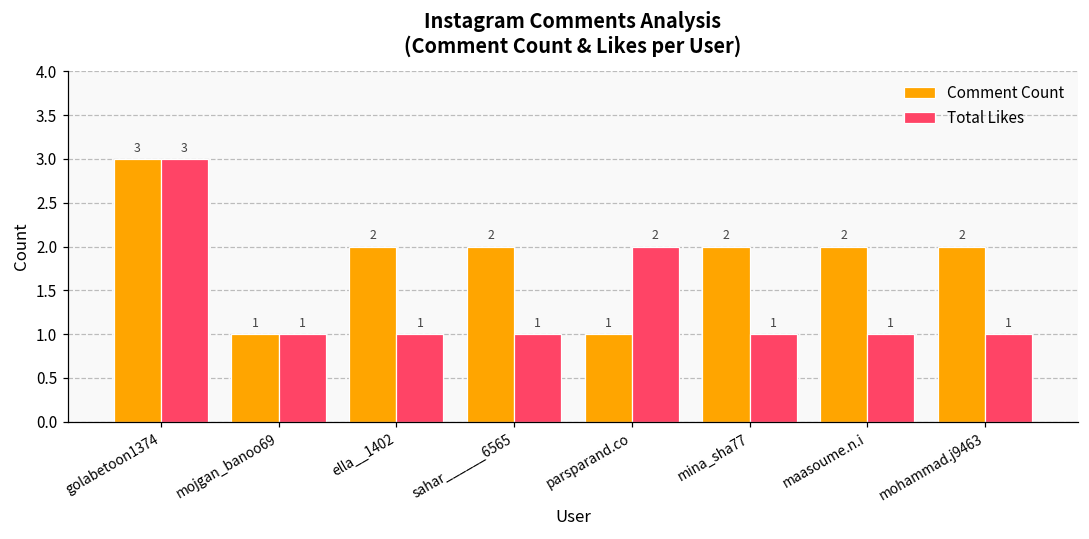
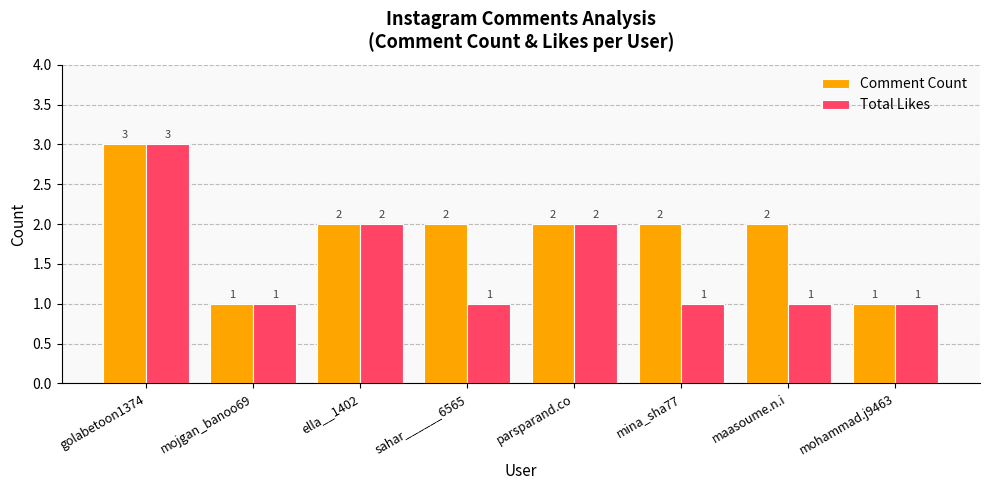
Total Likes, ella__1402: 1 -> 2
Comment Count, parsparand.co: 1 -> 2
Comment Count, mohammad.j9463: 2 -> 1
